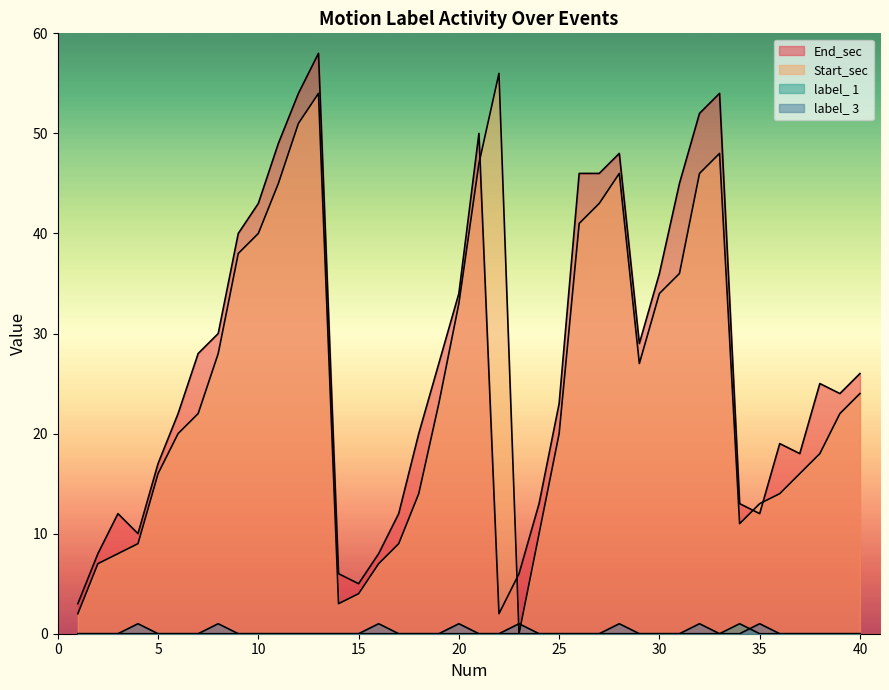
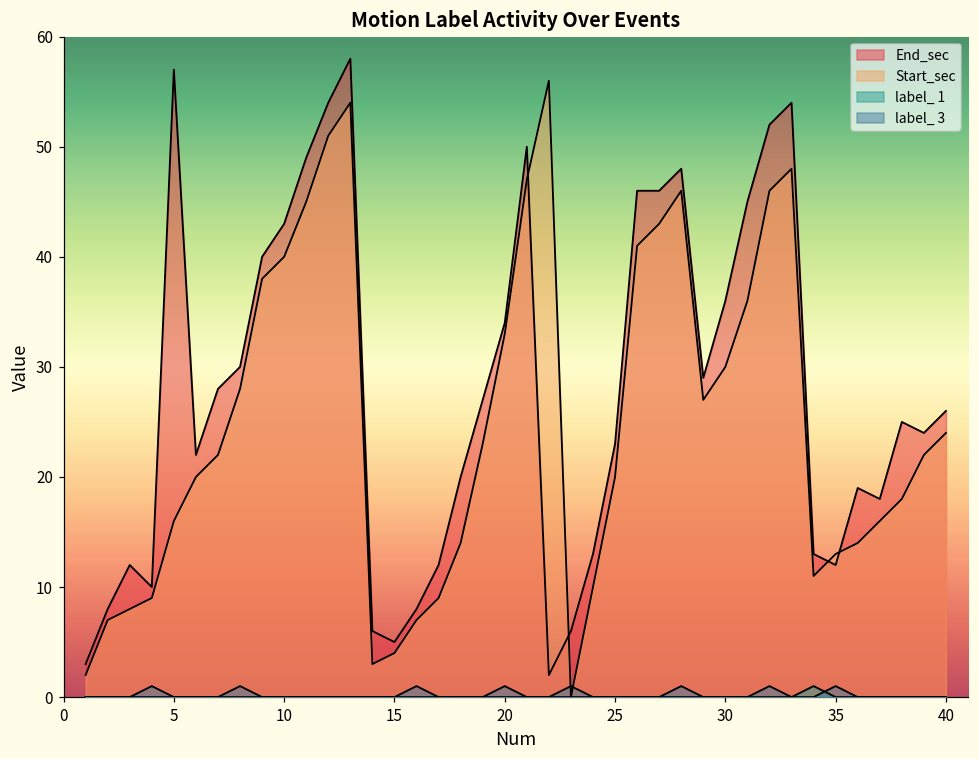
End_sec, 5: 17 -> 57
Start_sec, 30: 34 -> 30
